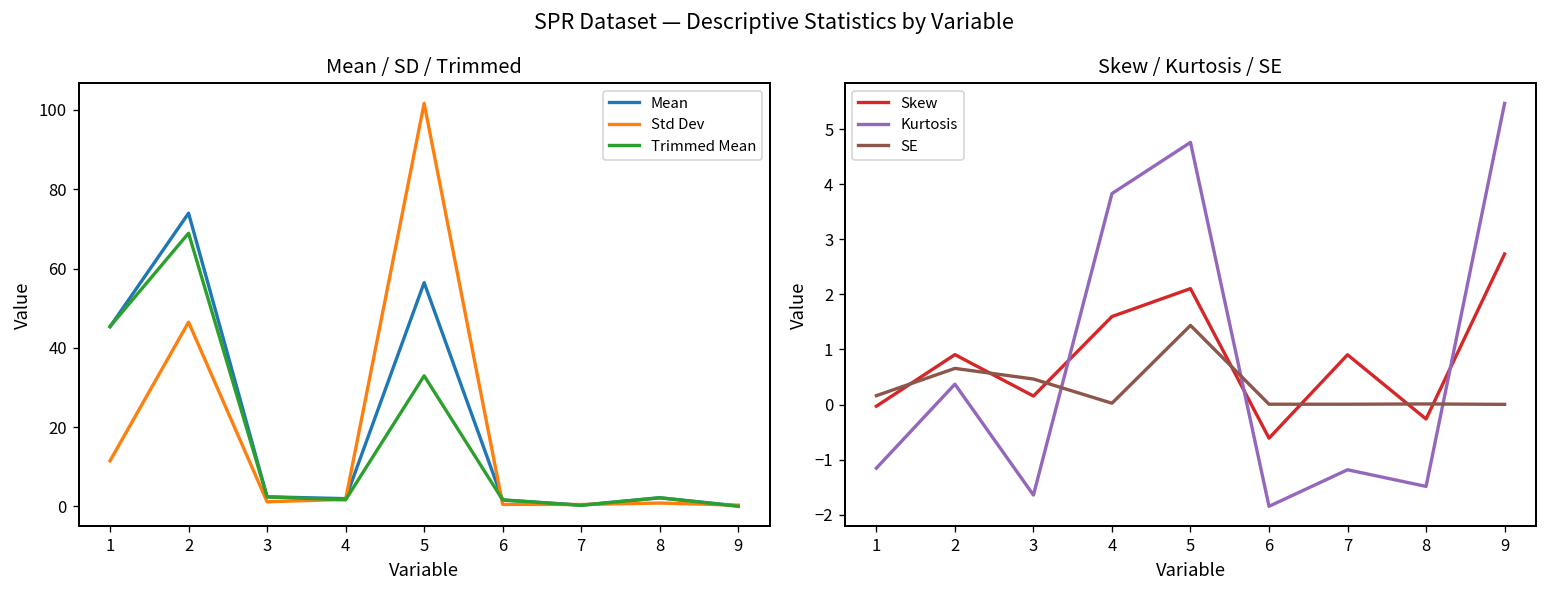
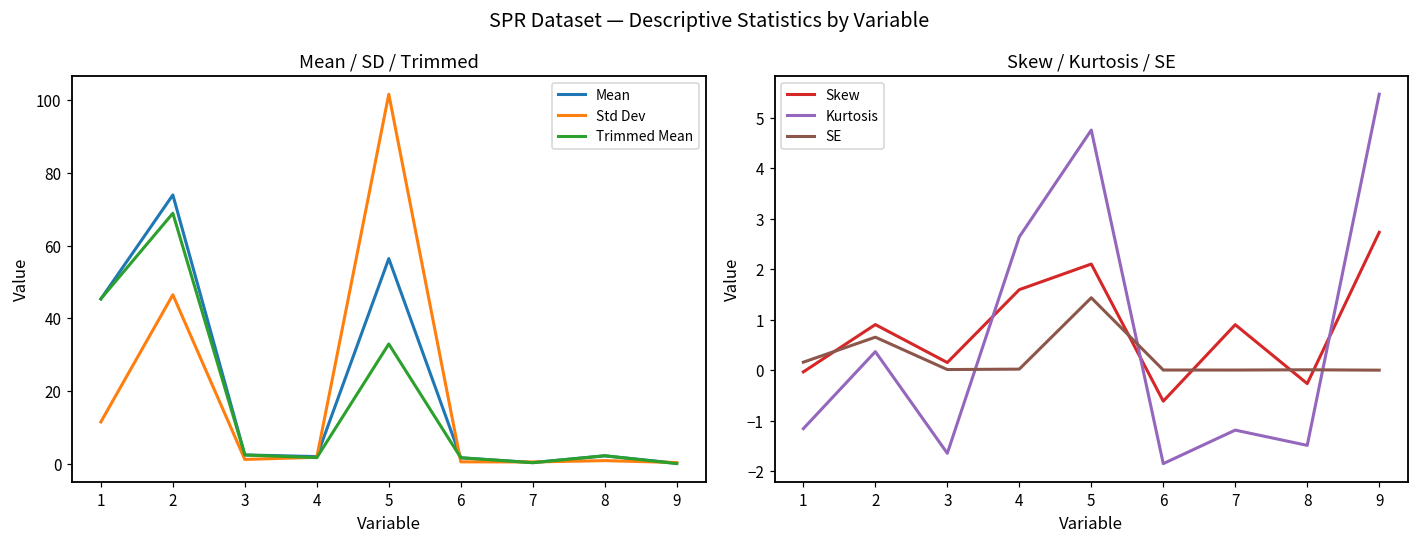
Skew / Kurtosis / SE, SE, 3: 0.5 -> 0.0
Skew / Kurtosis / SE, Kurtosis, 4: 3.8 -> 2.6
